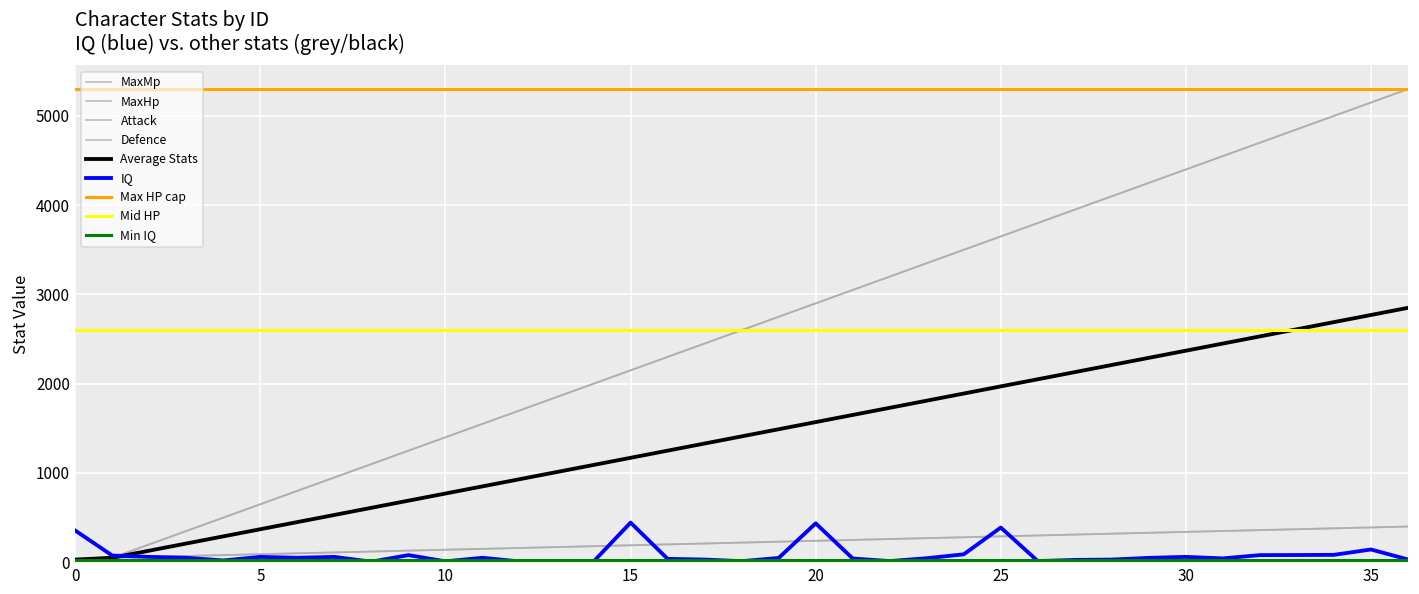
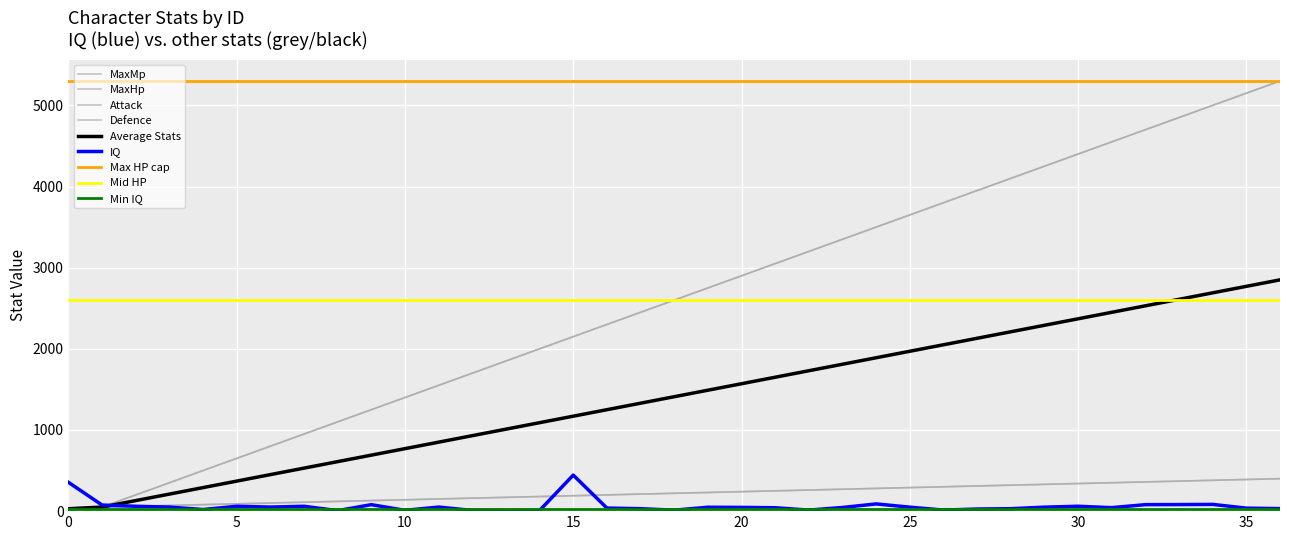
IQ, 20: 400 -> 0
IQ, 25: 400 -> 0
IQ, 35: 100 -> 0
